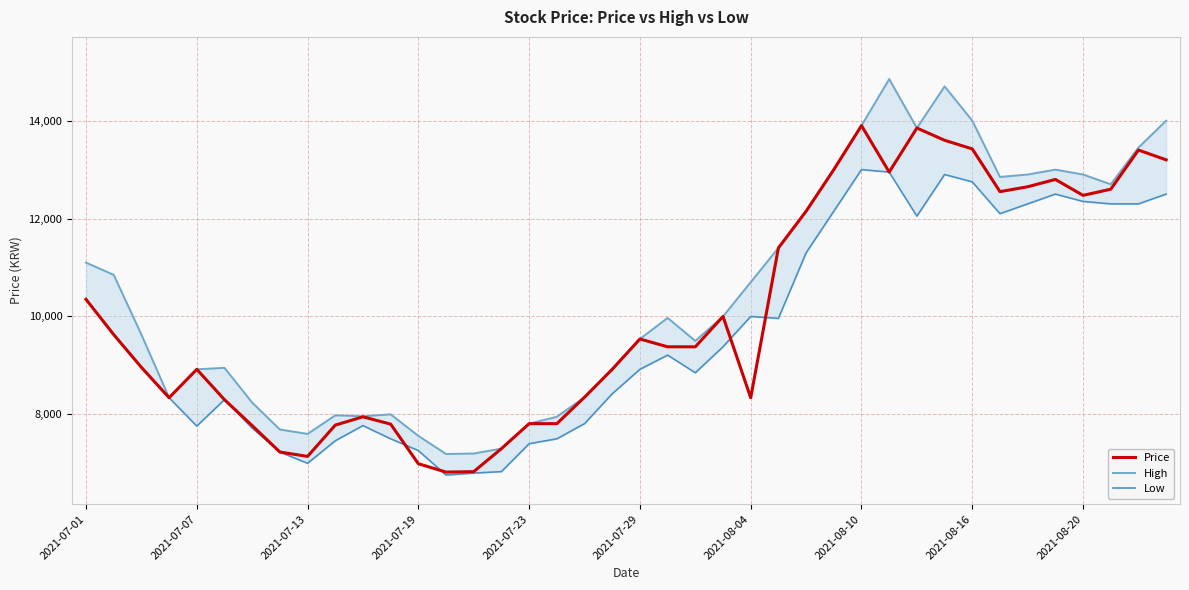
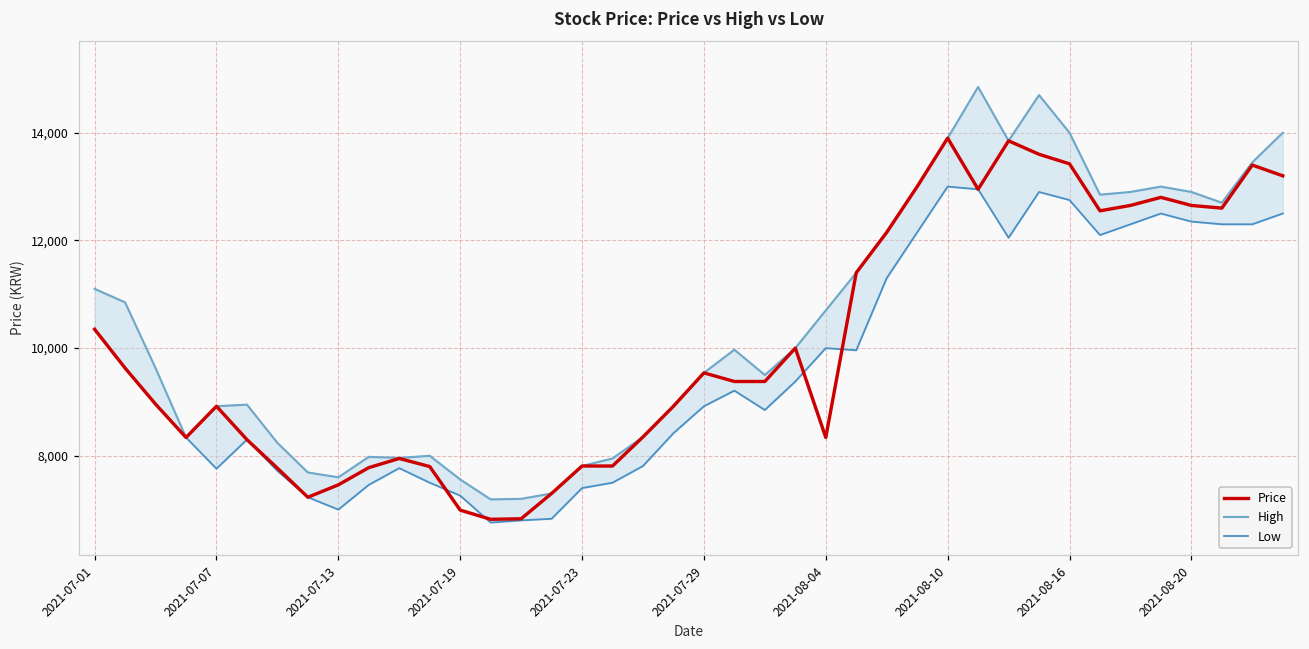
Price, 2021-07-13: 7,100 -> 7,500
Price, 2021-08-20: 12,500 -> 12,700
